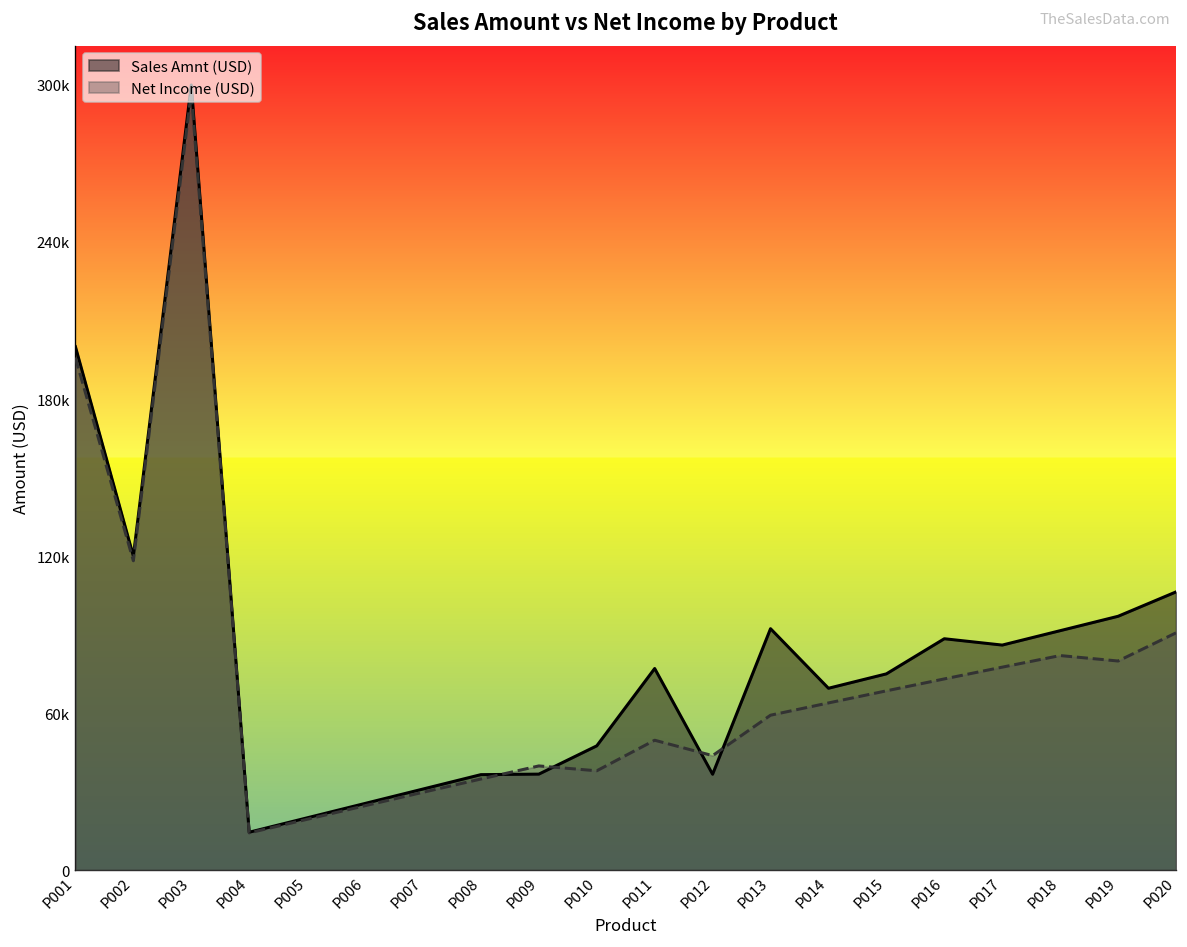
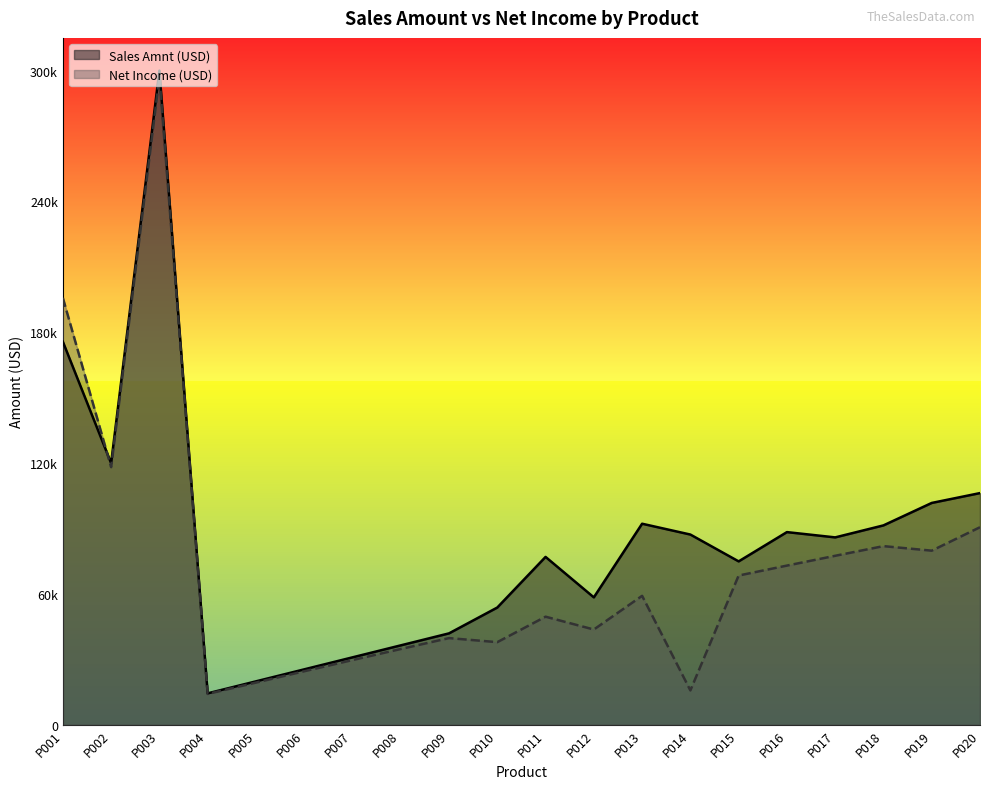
Sales Amnt (USD), P001: 200000 -> 176000
Sales Amnt (USD), P009: 37000 -> 42000
Sales Amnt (USD), P010: 48000 -> 54000
Sales Amnt (USD), P012: 37000 -> 59000
Sales Amnt (USD), P014: 70000 -> 87000
Net Income (USD), P014: 64000 -> 16000
Sales Amnt (USD), P019: 97000 -> 102000
